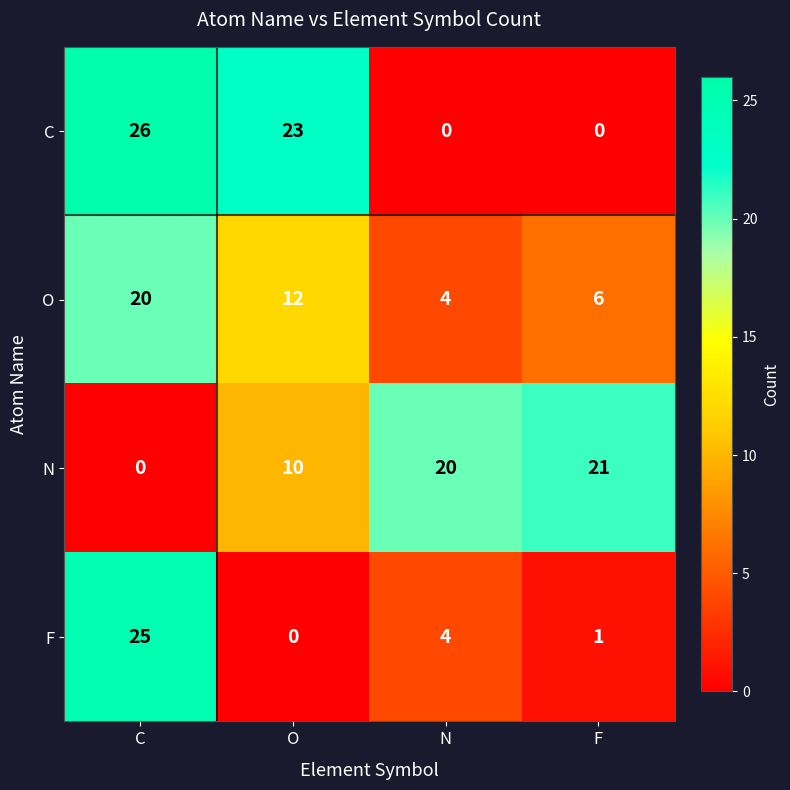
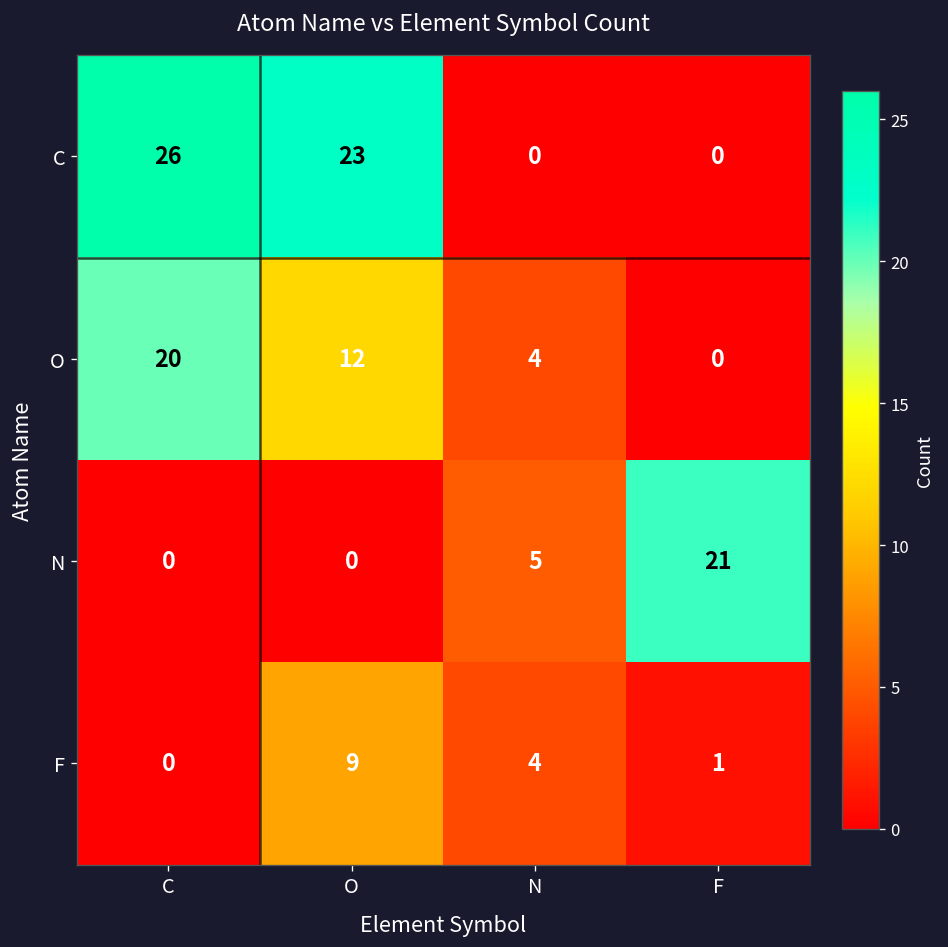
O, F: 6 -> 0
N, O: 10 -> 0
N, N: 20 -> 5
F, C: 25 -> 0
F, O: 0 -> 9
